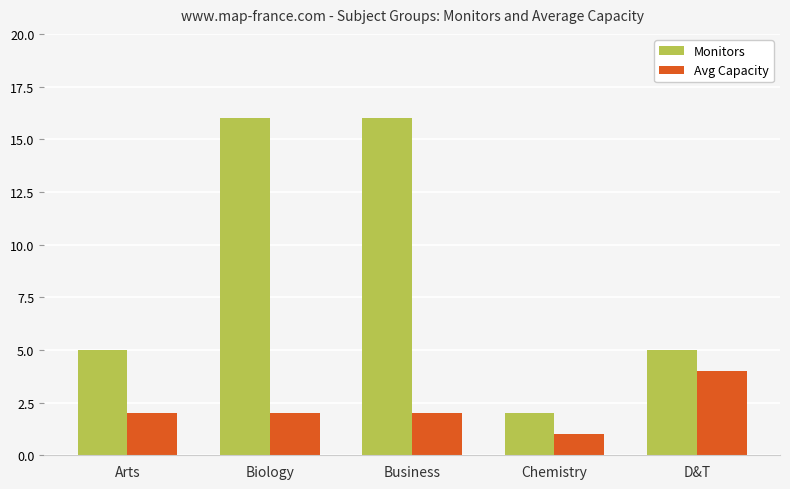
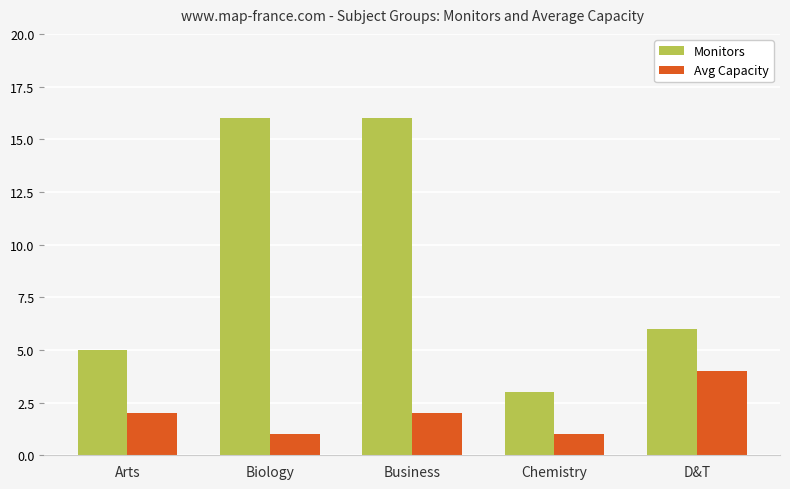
Avg Capacity, Biology: 2 -> 1
Monitors, Chemistry: 2 -> 3
Monitors, D&T: 5 -> 6
